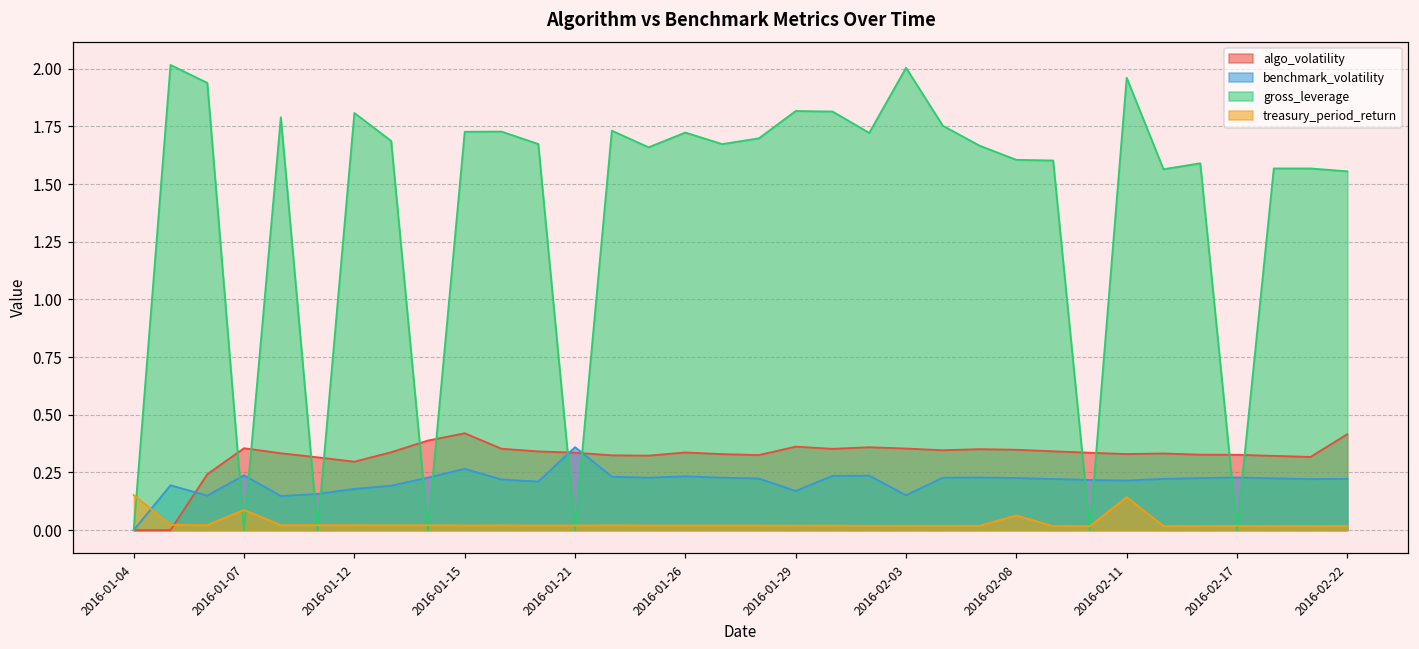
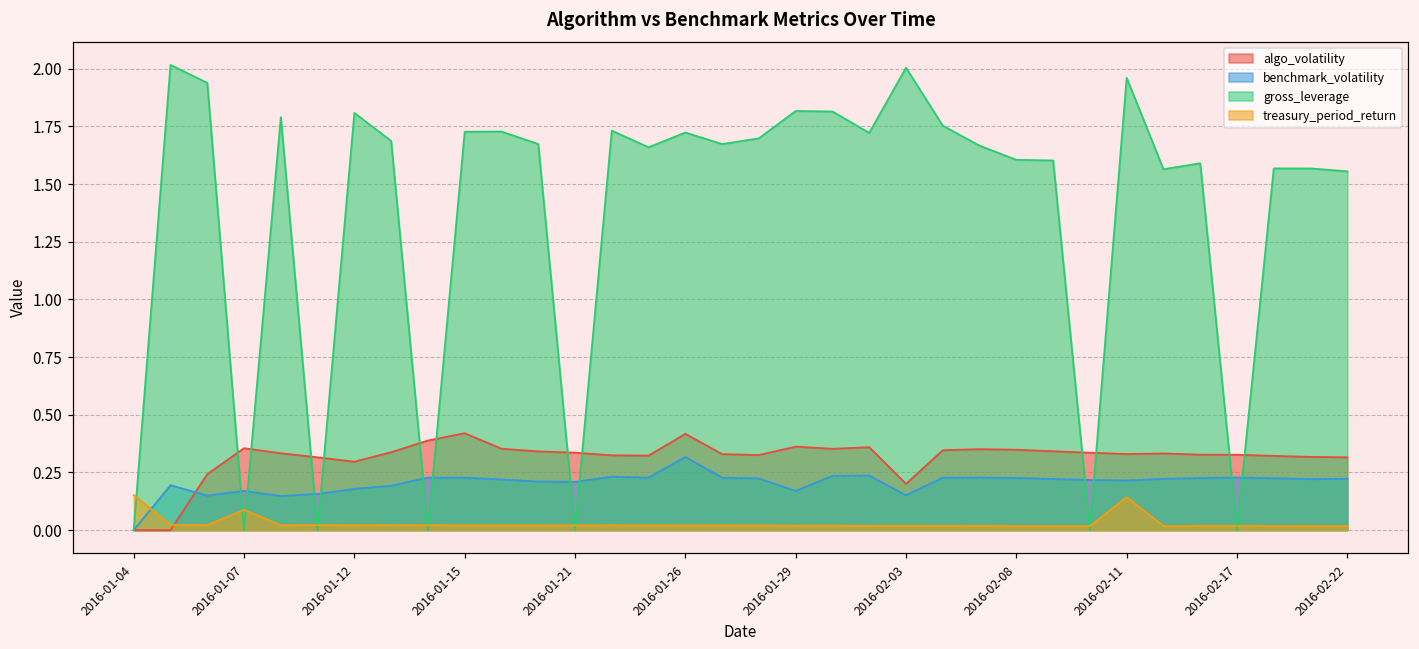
benchmark_volatility, 2016-01-07: 0.24 -> 0.17
benchmark_volatility, 2016-01-15: 0.27 -> 0.23
benchmark_volatility, 2016-01-21: 0.36 -> 0.21
algo_volatility, 2016-01-26: 0.34 -> 0.42
benchmark_volatility, 2016-01-26: 0.23 -> 0.32
algo_volatility, 2016-02-03: 0.35 -> 0.20
treasury_period_return, 2016-02-08: 0.06 -> 0.02
algo_volatility, 2016-02-22: 0.42 -> 0.32
